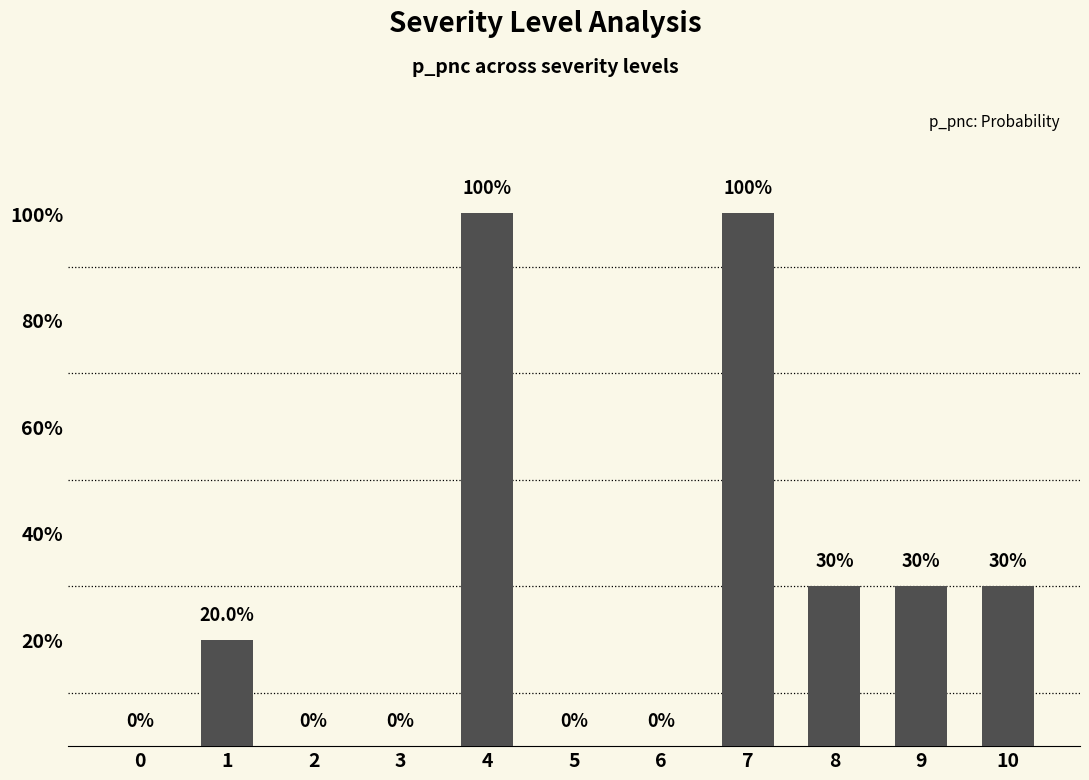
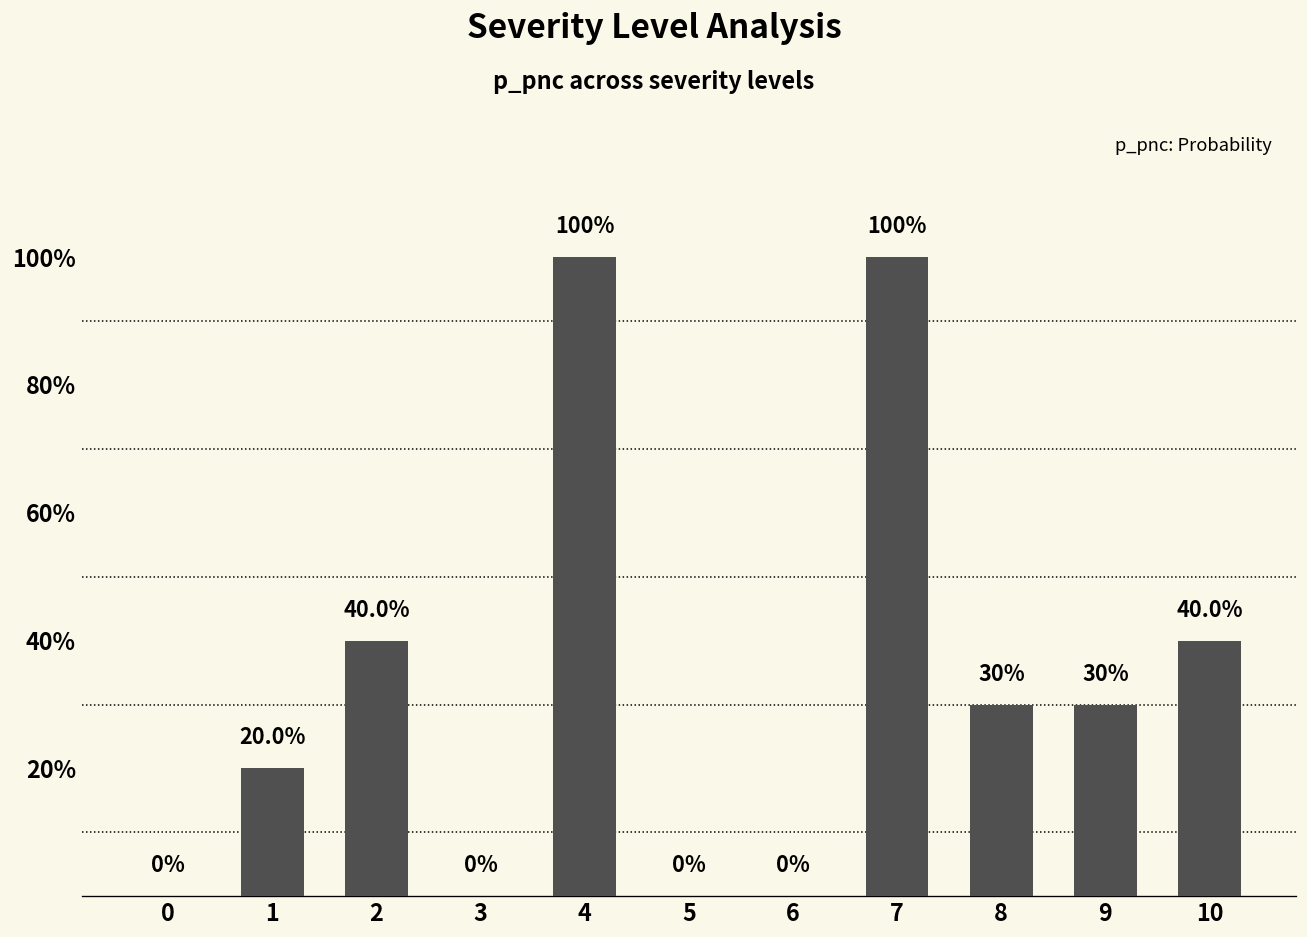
2: 0% -> 40.0%
10: 30% -> 40.0%
